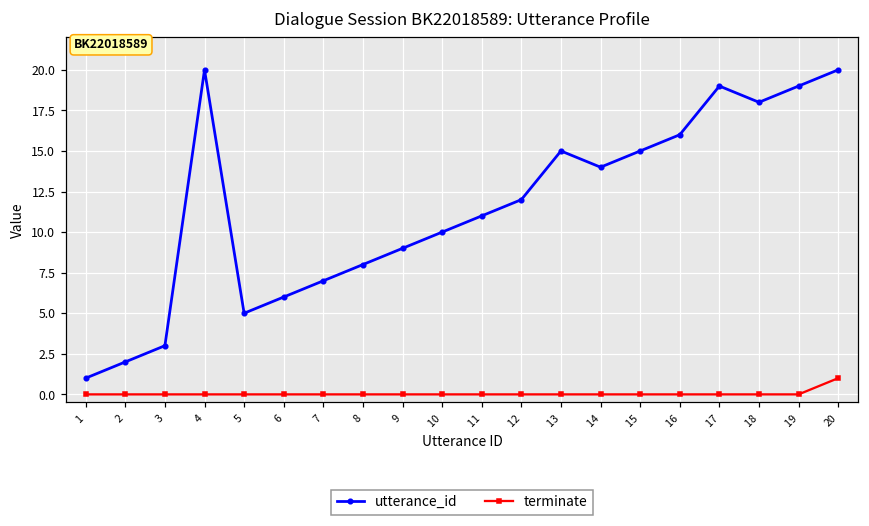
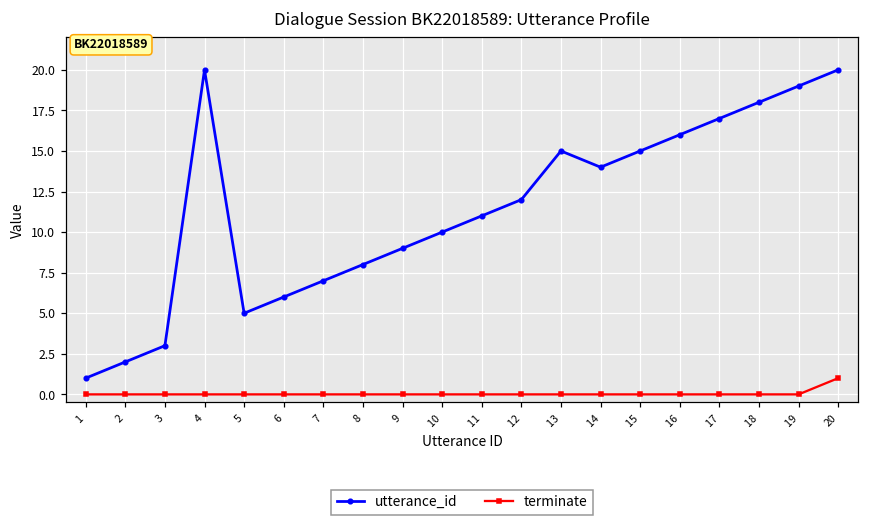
utterance_id, 17: 19 -> 17
